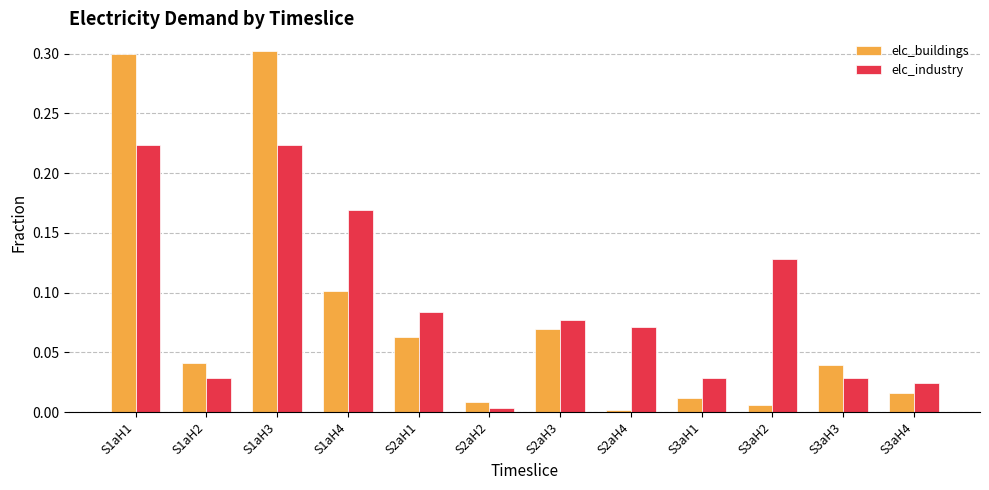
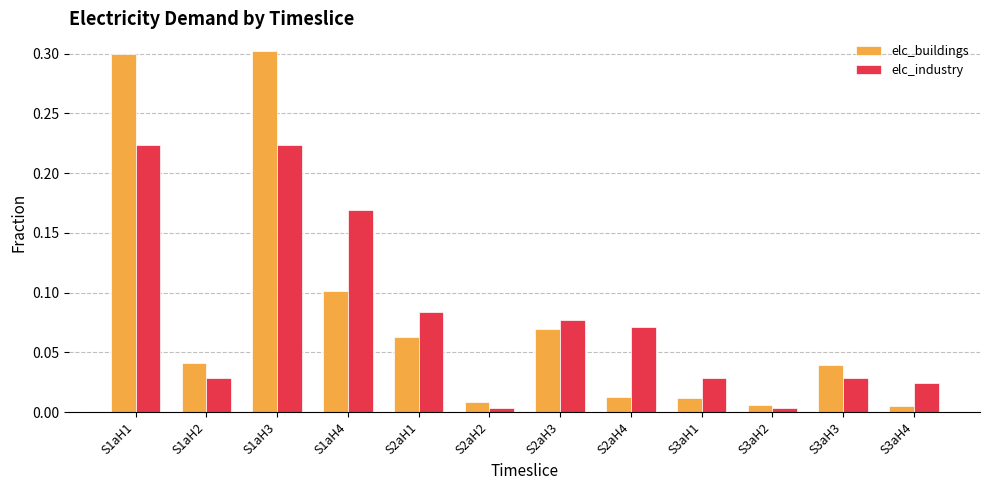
elc_buildings, S2aH4: 0.002 -> 0.012
elc_industry, S3aH2: 0.128 -> 0.004
elc_buildings, S3aH4: 0.016 -> 0.005
